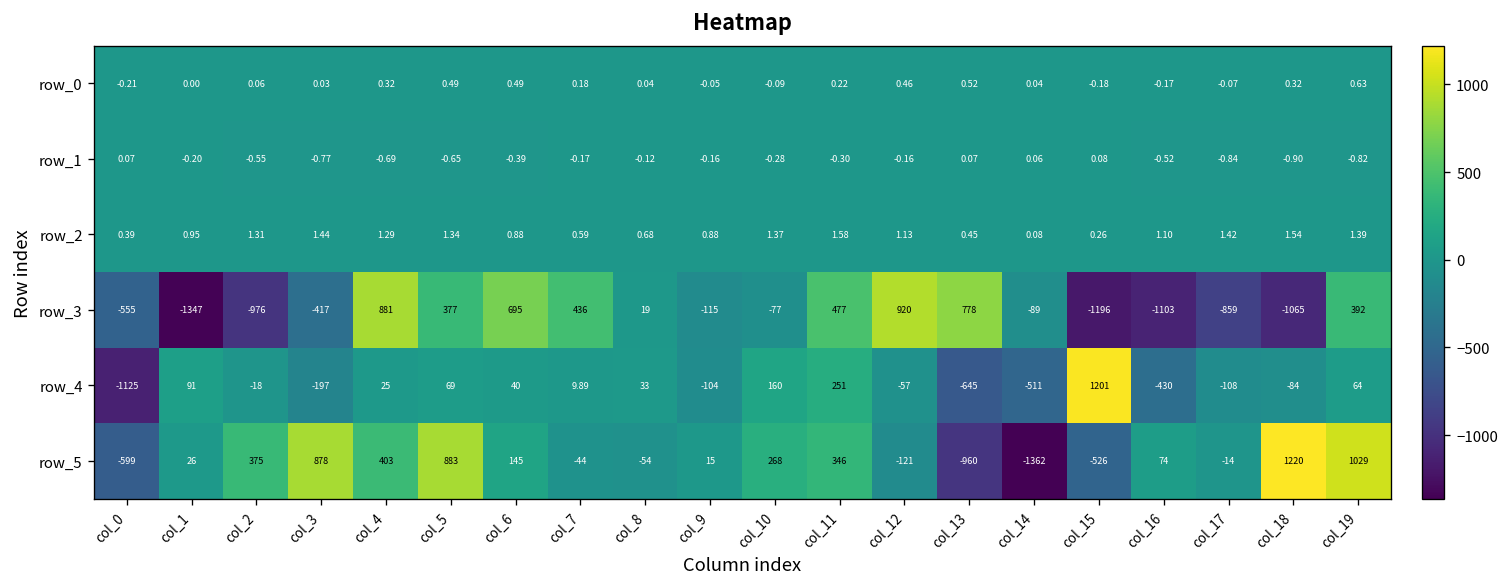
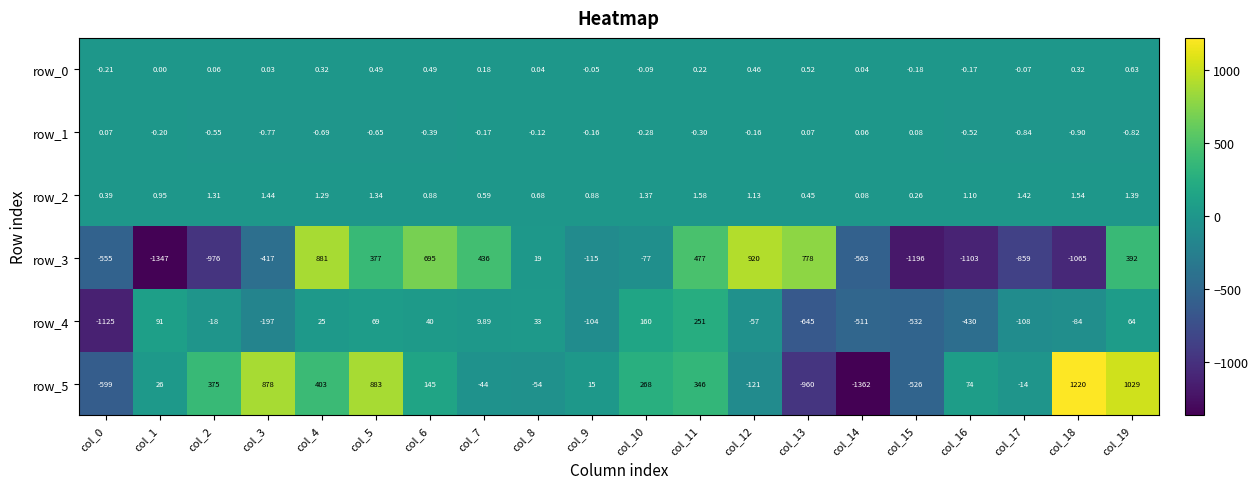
row_3, col_14: -89 -> -563
row_4, col_15: 1201 -> -532
